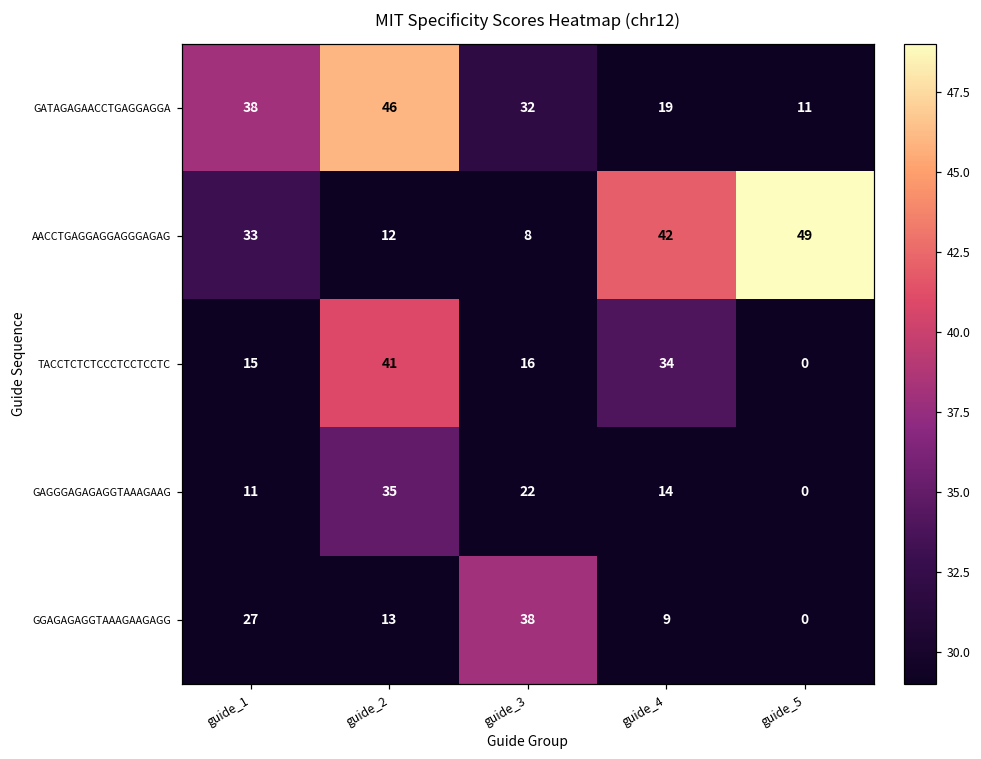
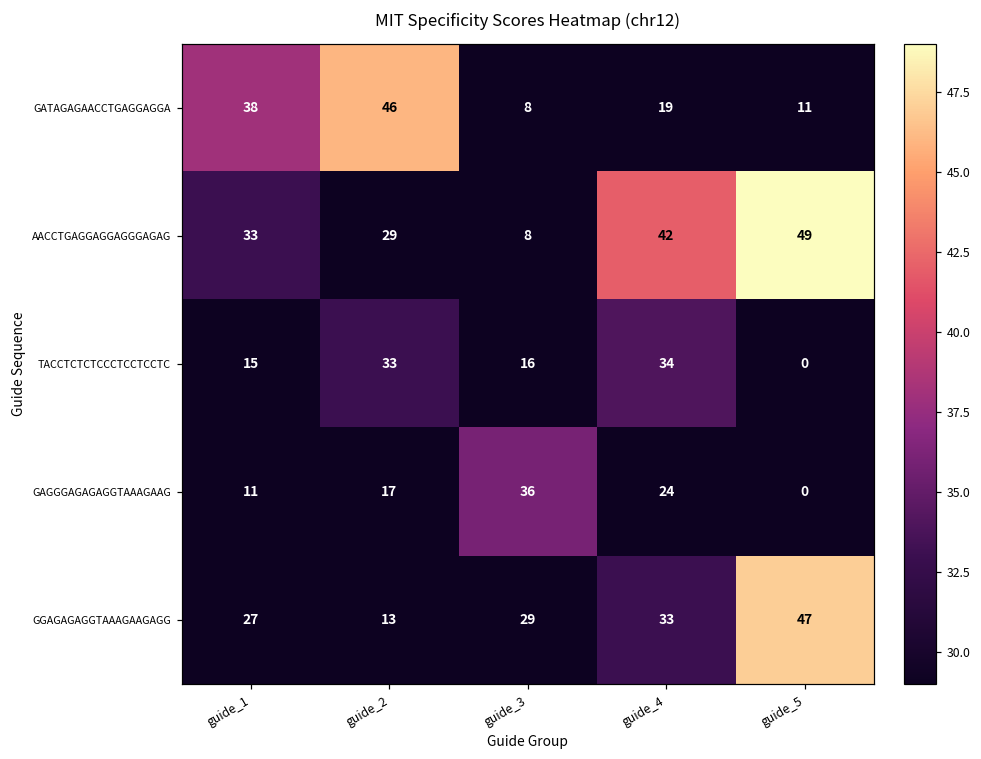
GATAGAGAACCTGAGGAGGA, guide_3: 32 -> 8
AACCTGAGGAGGAGGGAGAG, guide_2: 12 -> 29
TACCTCTCTCCCTCCTCCTC, guide_2: 41 -> 33
GAGGGAGAGAGGTAAAGAAG, guide_2: 35 -> 17
GAGGGAGAGAGGTAAAGAAG, guide_3: 22 -> 36
GAGGGAGAGAGGTAAAGAAG, guide_4: 14 -> 24
GGAGAGAGGTAAAGAAGAGG, guide_3: 38 -> 29
GGAGAGAGGTAAAGAAGAGG, guide_4: 9 -> 33
GGAGAGAGGTAAAGAAGAGG, guide_5: 0 -> 47
